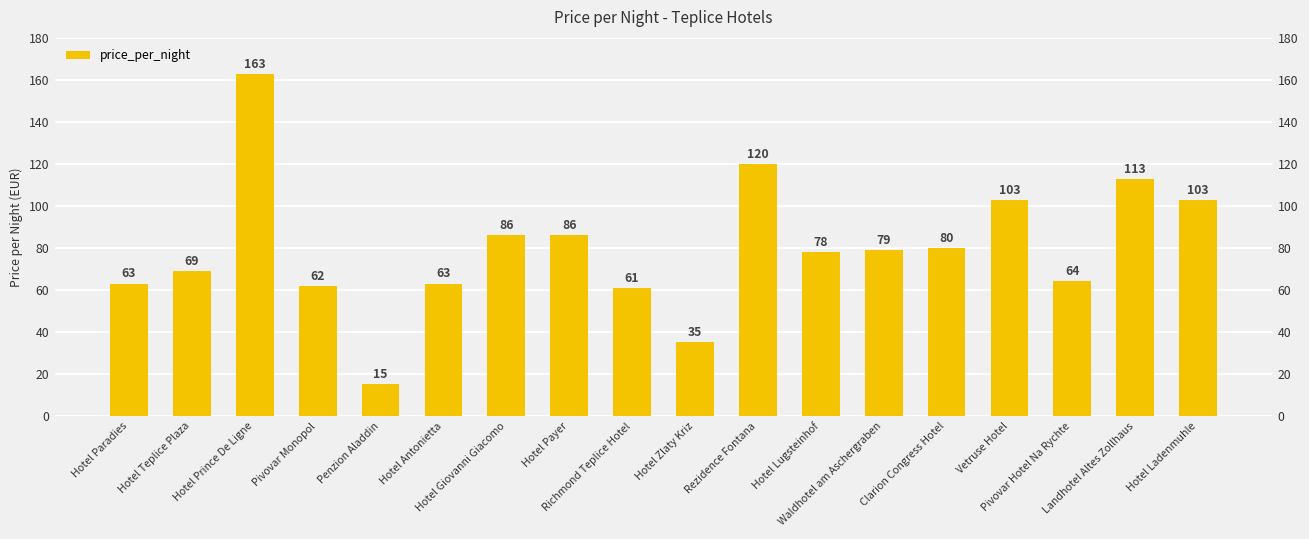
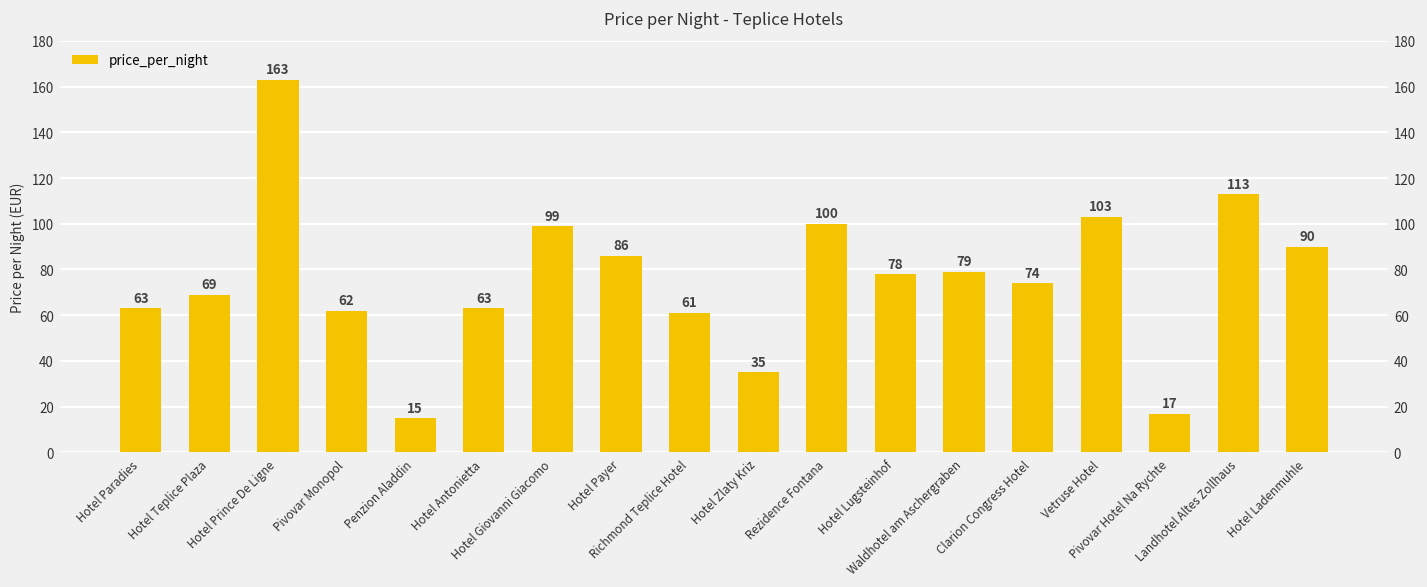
Hotel Giovanni Giacomo: 86 -> 99
Rezidence Fontana: 120 -> 100
Clarion Congress Hotel: 80 -> 74
Pivovar Hotel Na Rychte: 64 -> 17
Hotel Ladenmuhle: 103 -> 90
